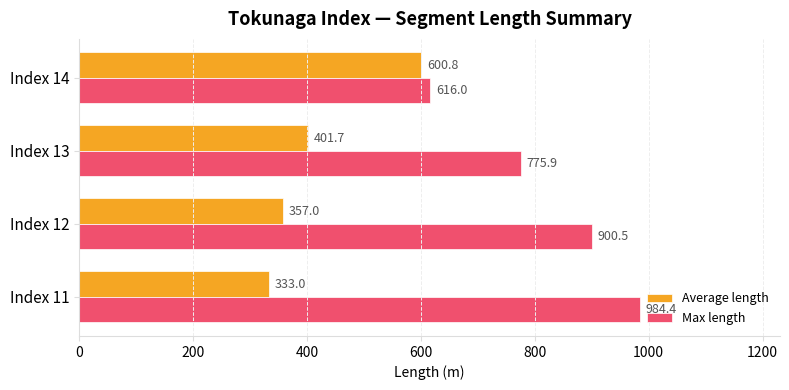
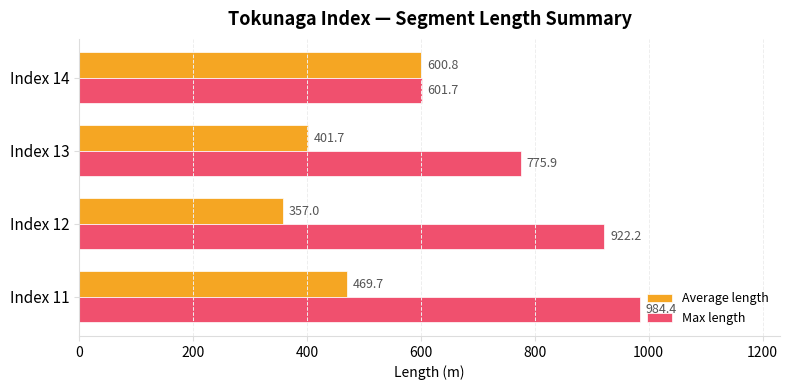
Max length, Index 14: 616.0 -> 601.7
Max length, Index 12: 900.5 -> 922.2
Average length, Index 11: 333.0 -> 469.7
